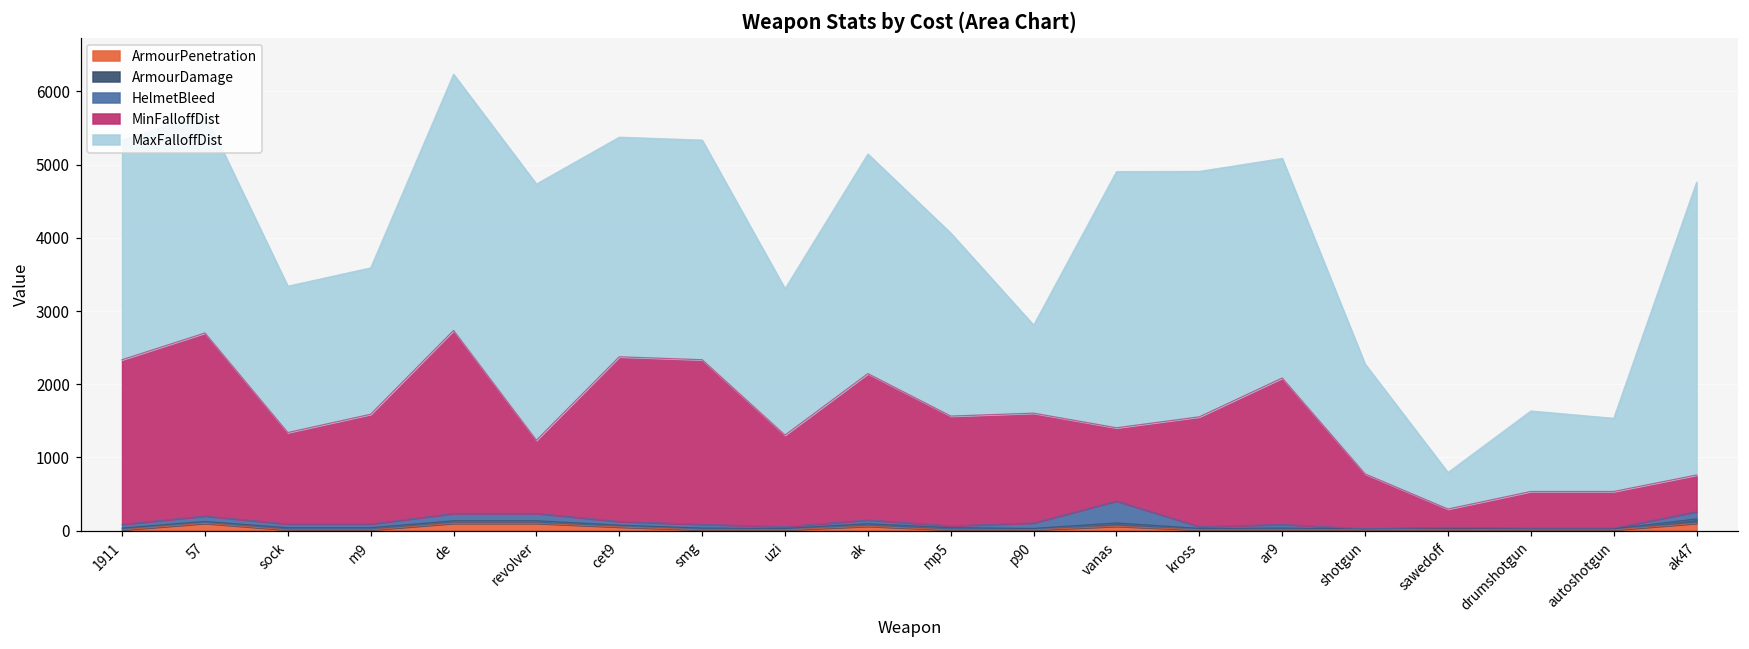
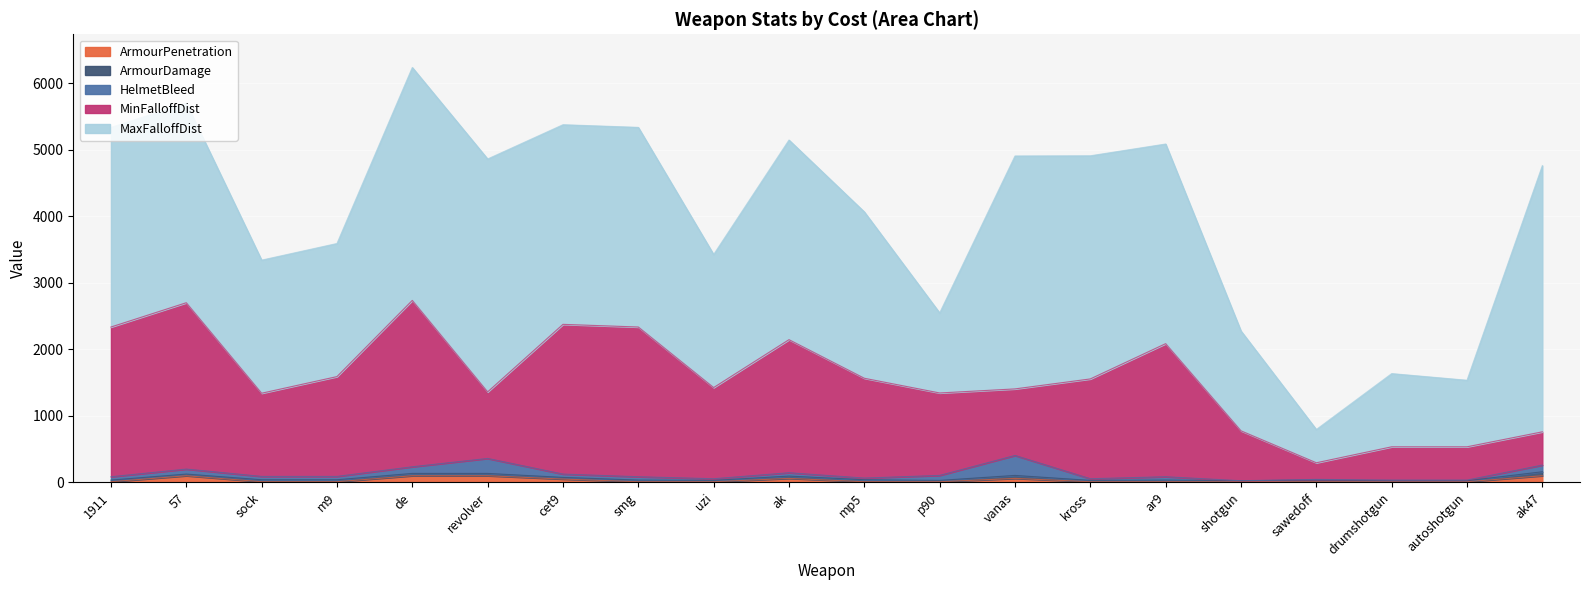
HelmetBleed, revolver: 100 -> 200
MinFalloffDist, uzi: 1300 -> 1400
MinFalloffDist, p90: 1500 -> 1200
